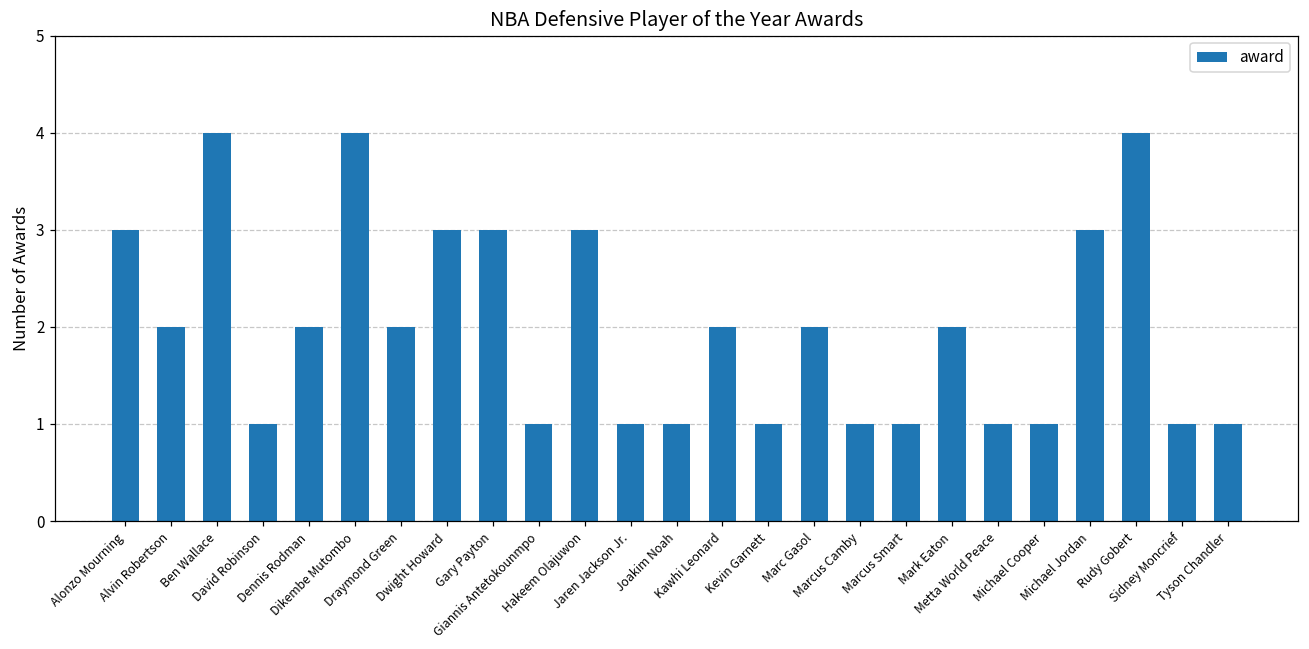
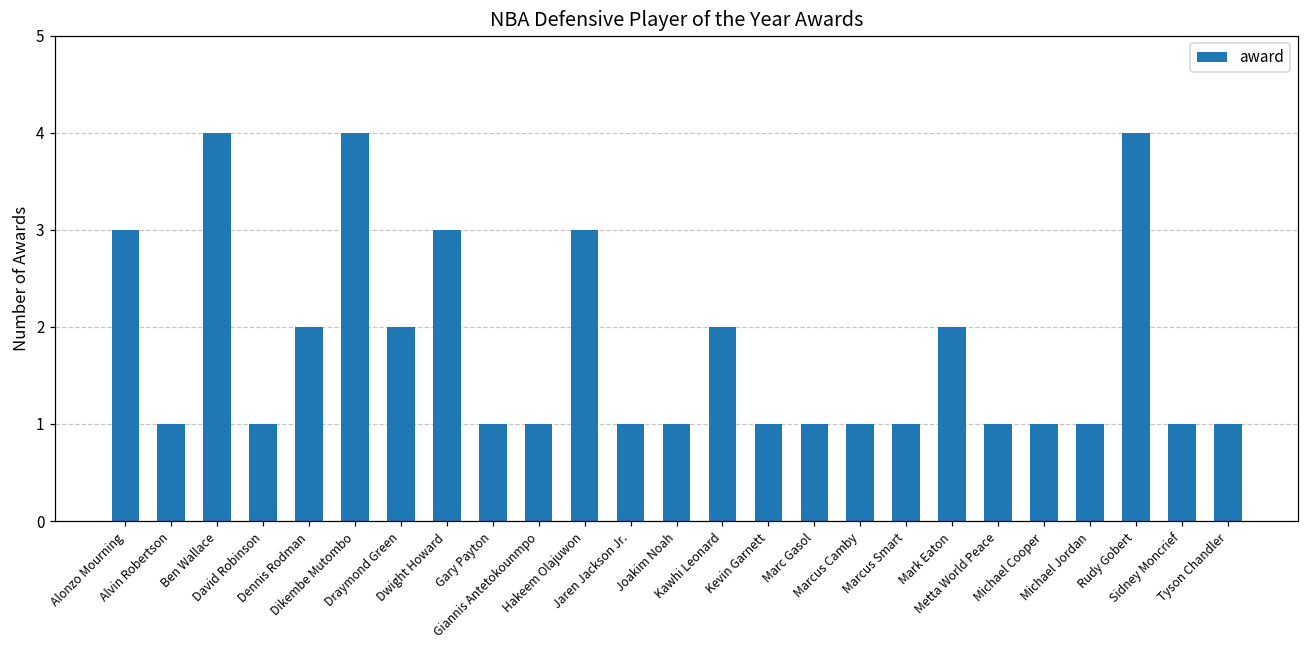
Alvin Robertson: 2 -> 1
Gary Payton: 3 -> 1
Marc Gasol: 2 -> 1
Michael Jordan: 3 -> 1
